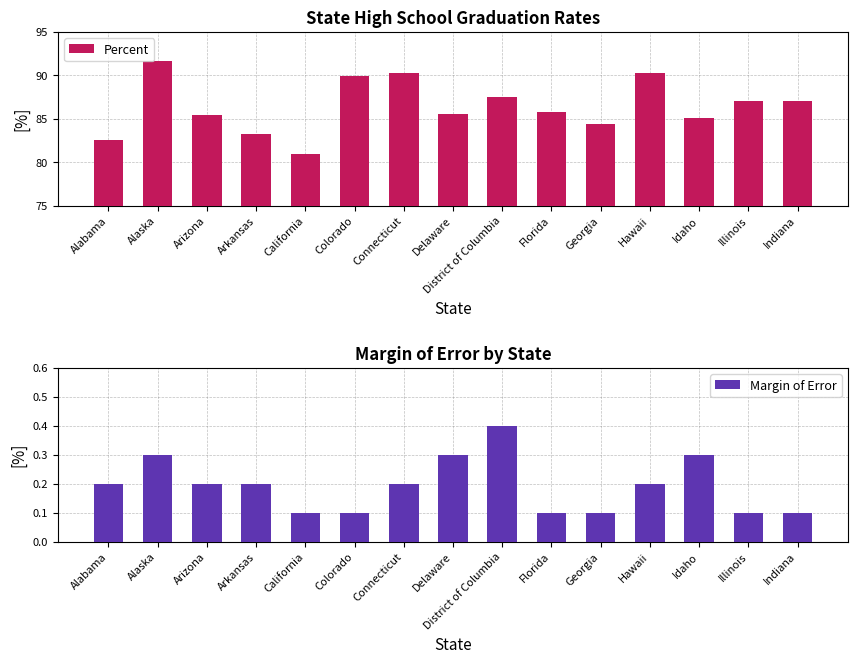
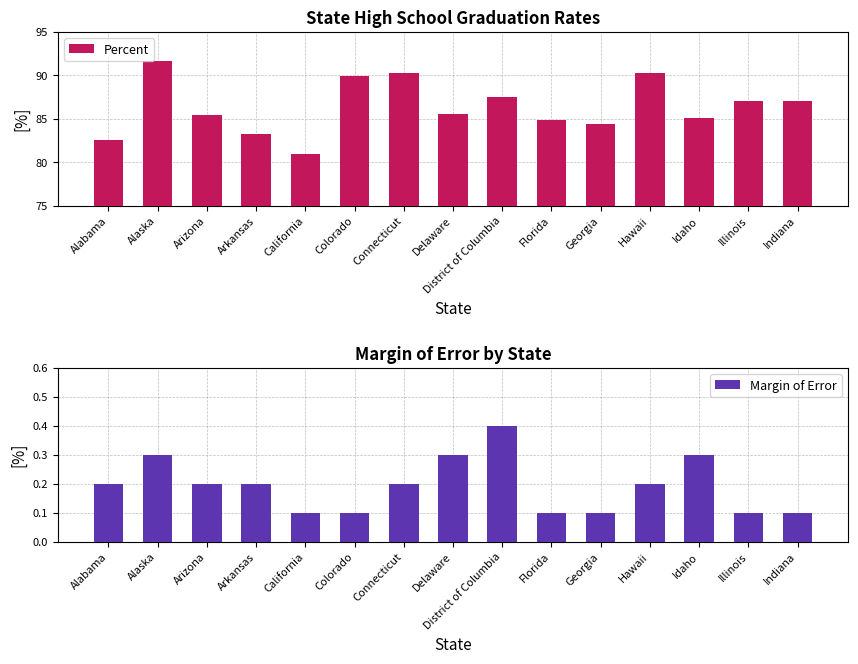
State High School Graduation Rates, Florida: 86 -> 85
